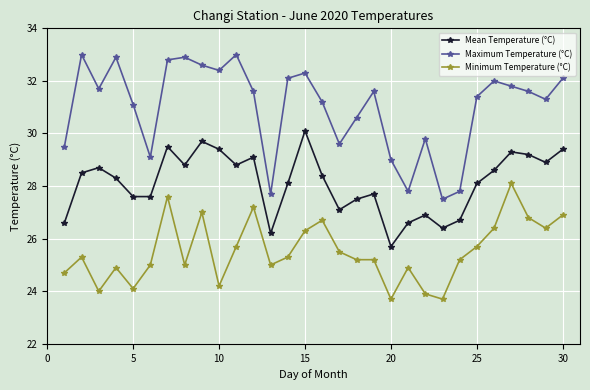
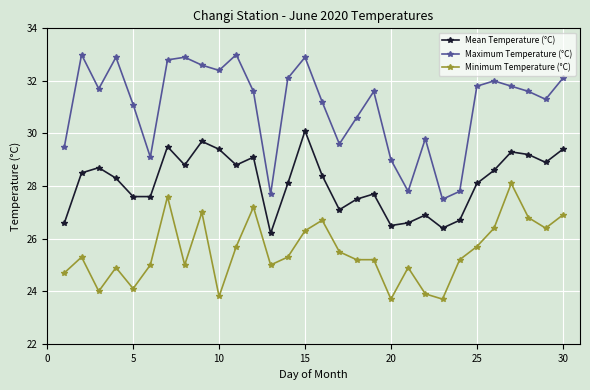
Minimum Temperature (°C), 10: 24.2 -> 23.8
Maximum Temperature (°C), 15: 32.3 -> 32.9
Mean Temperature (°C), 20: 25.7 -> 26.5
Maximum Temperature (°C), 25: 31.4 -> 31.8
